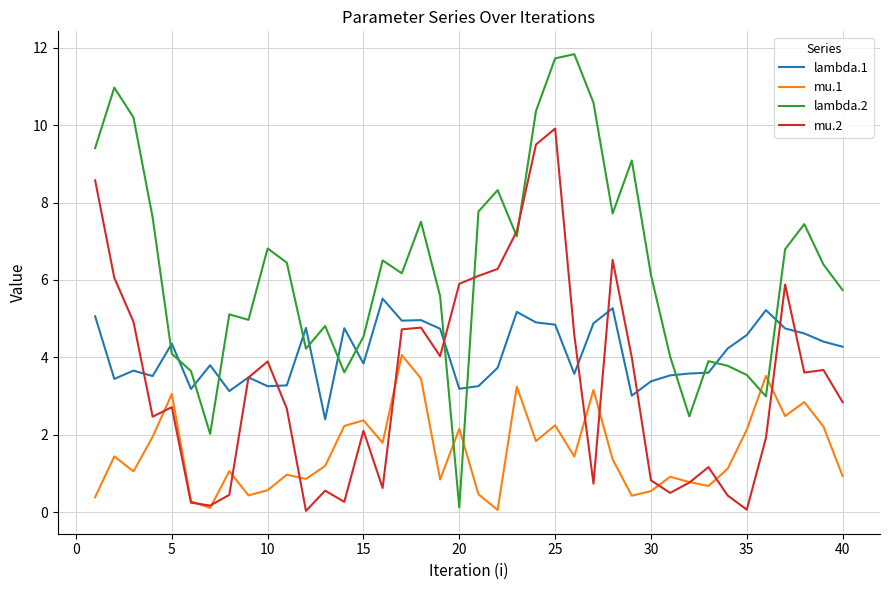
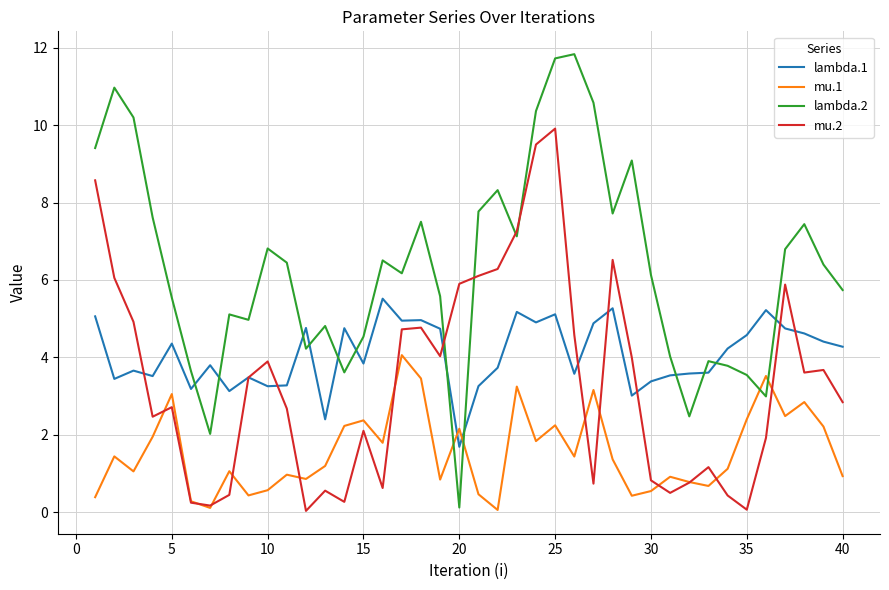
lambda.2, 5: 4.1 -> 5.5
lambda.1, 20: 3.2 -> 1.7
lambda.1, 25: 4.8 -> 5.1
mu.1, 35: 2.1 -> 2.4
